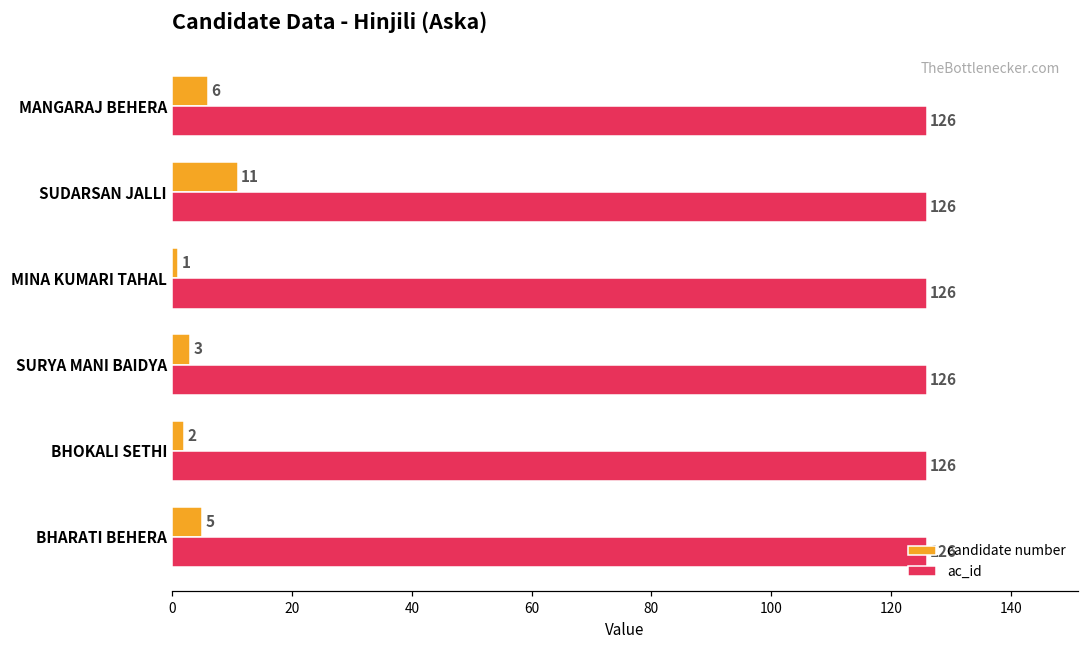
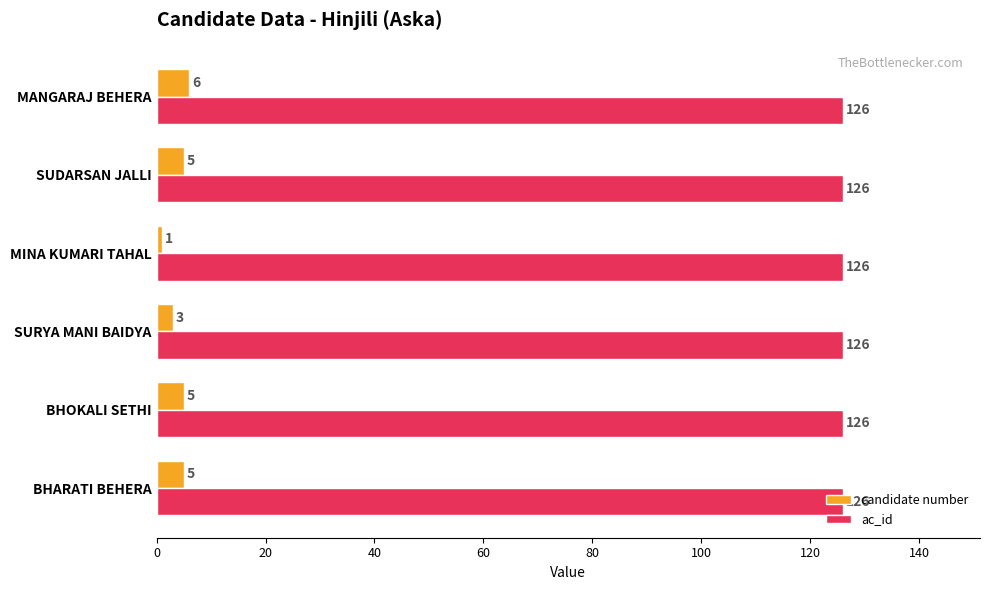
candidate number, SUDARSAN JALLI: 11 -> 5
candidate number, BHOKALI SETHI: 2 -> 5
